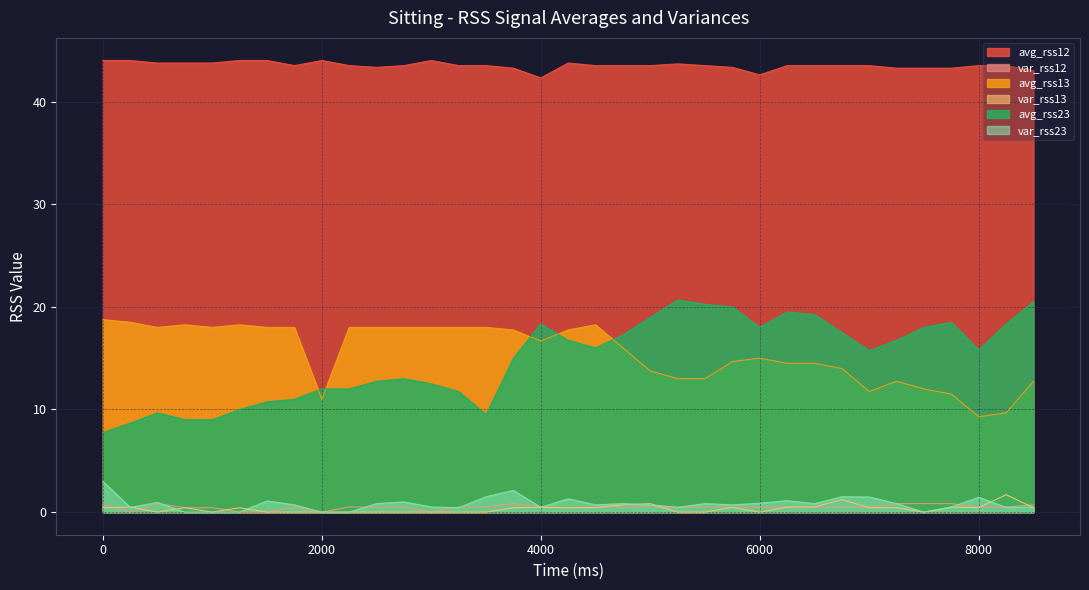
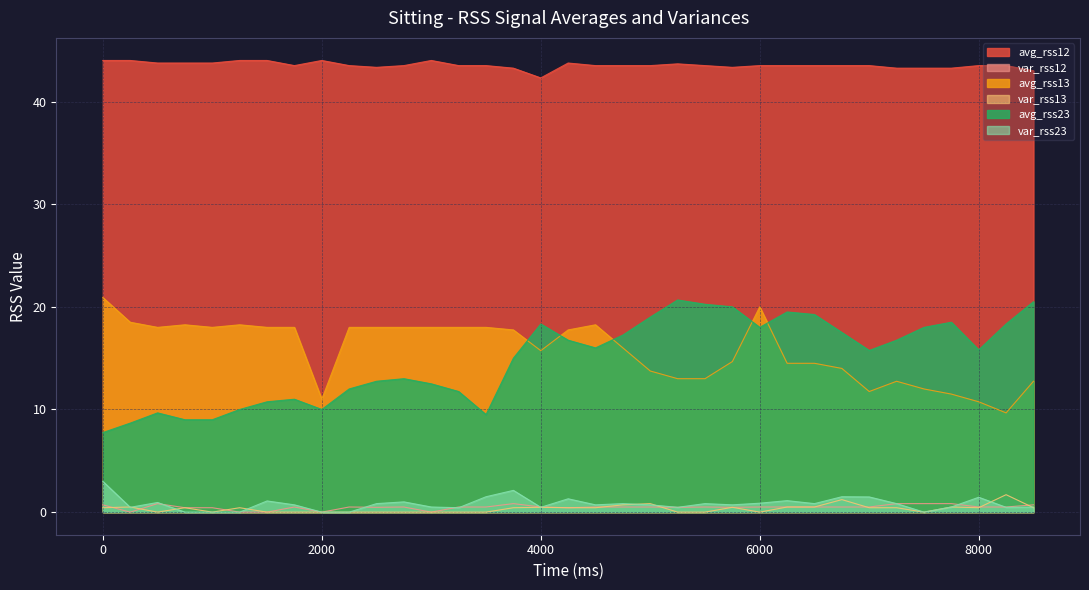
avg_rss13, 0: 18.8 -> 20.9
avg_rss23, 2000: 12 -> 10
avg_rss13, 4000: 16.7 -> 15.7
avg_rss12, 6000: 42.6 -> 43.5
avg_rss13, 6000: 15 -> 20
avg_rss13, 8000: 9.3 -> 10.8
